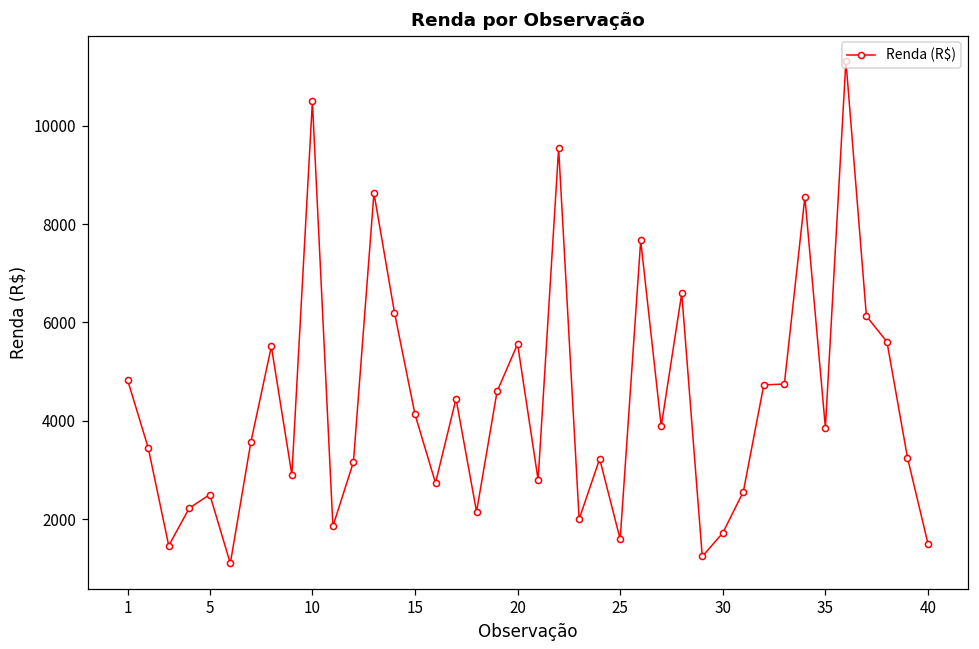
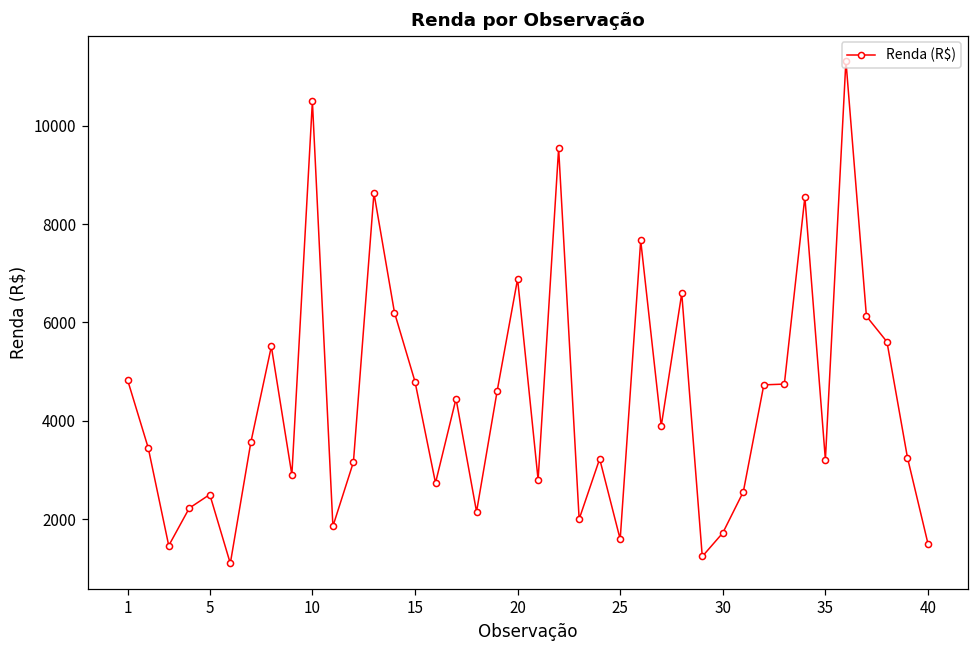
15: 4100 -> 4800
20: 5600 -> 6900
35: 3900 -> 3200
